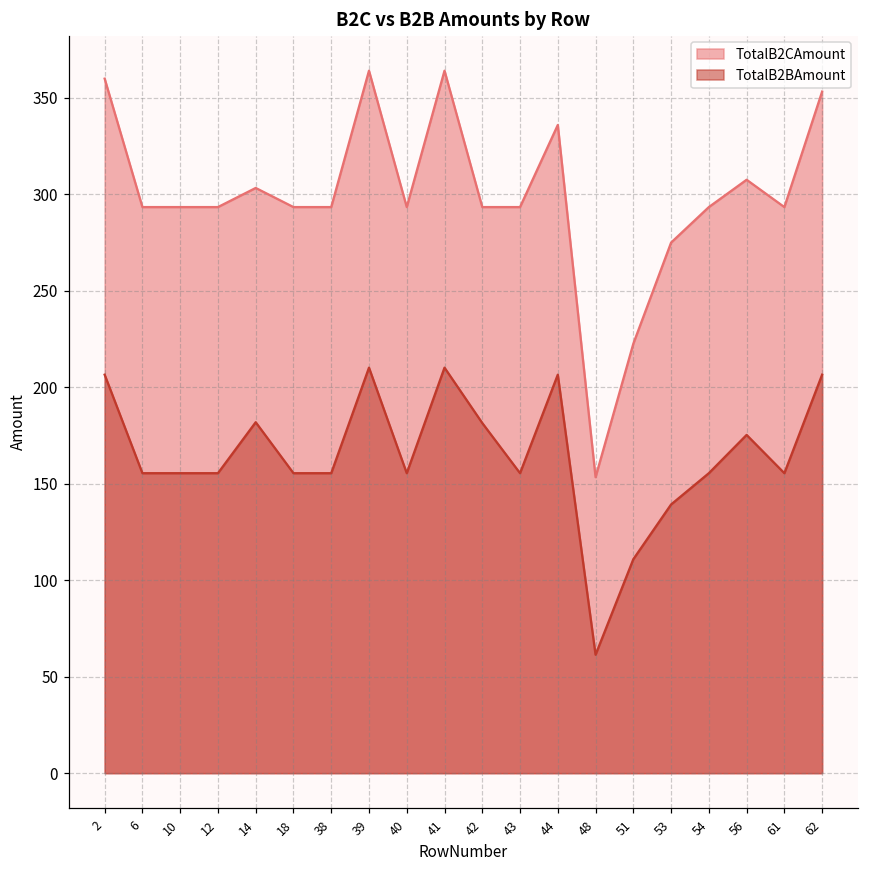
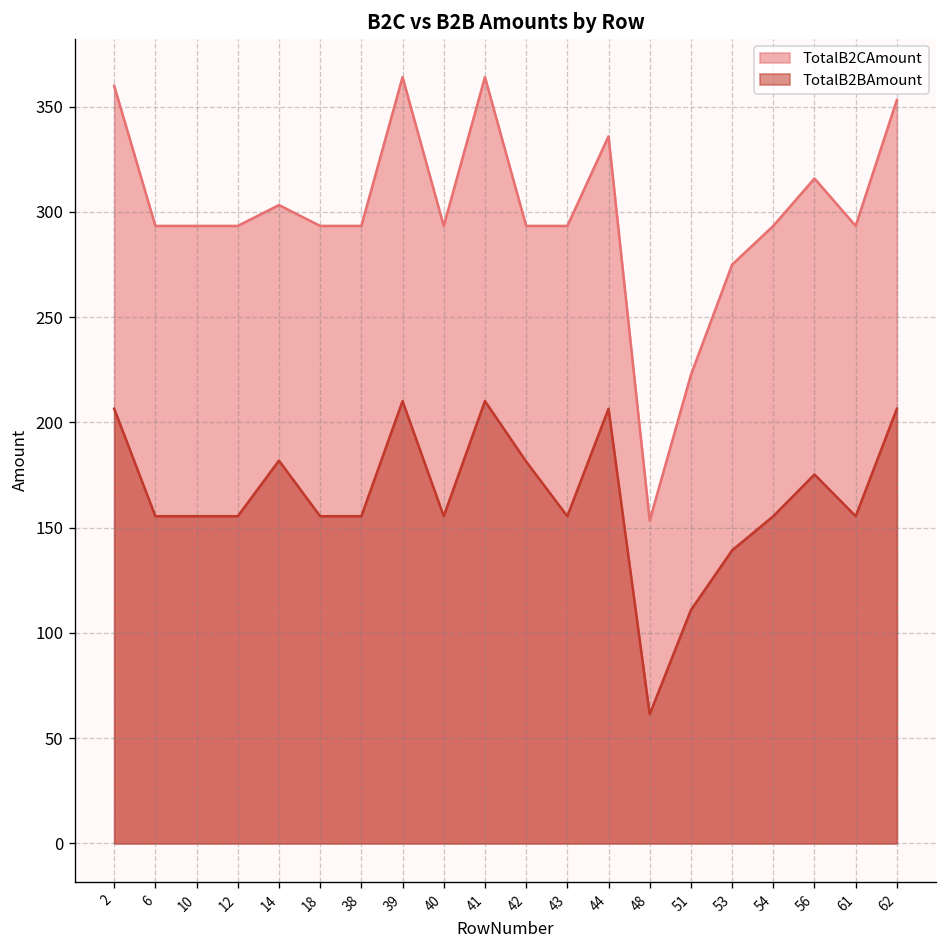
TotalB2CAmount, 56: 308 -> 316
